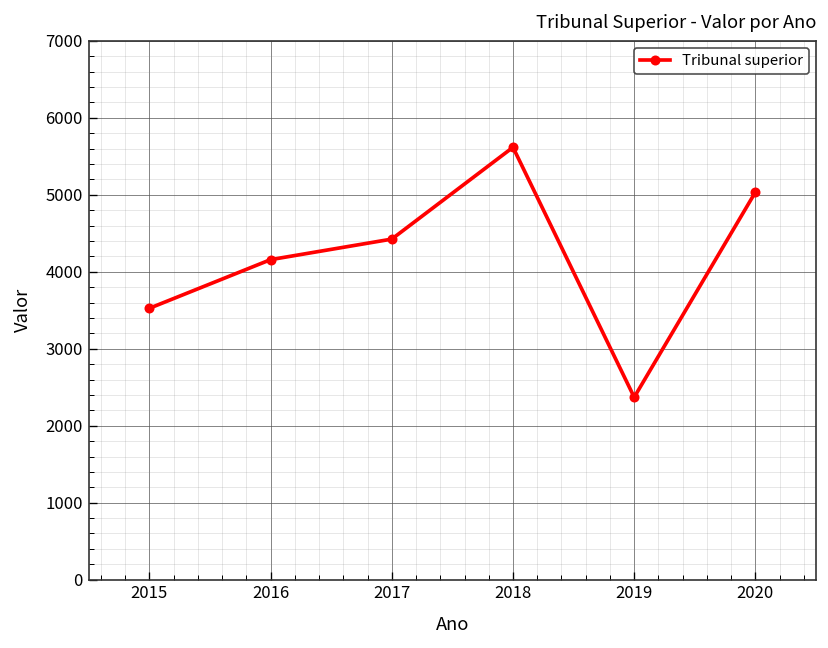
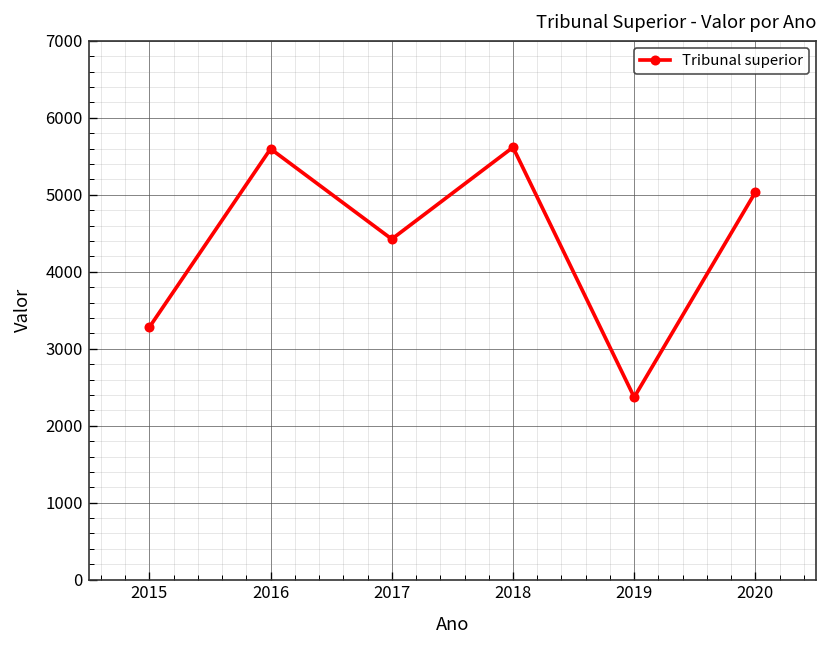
2015: 3500 -> 3300
2016: 4200 -> 5600
